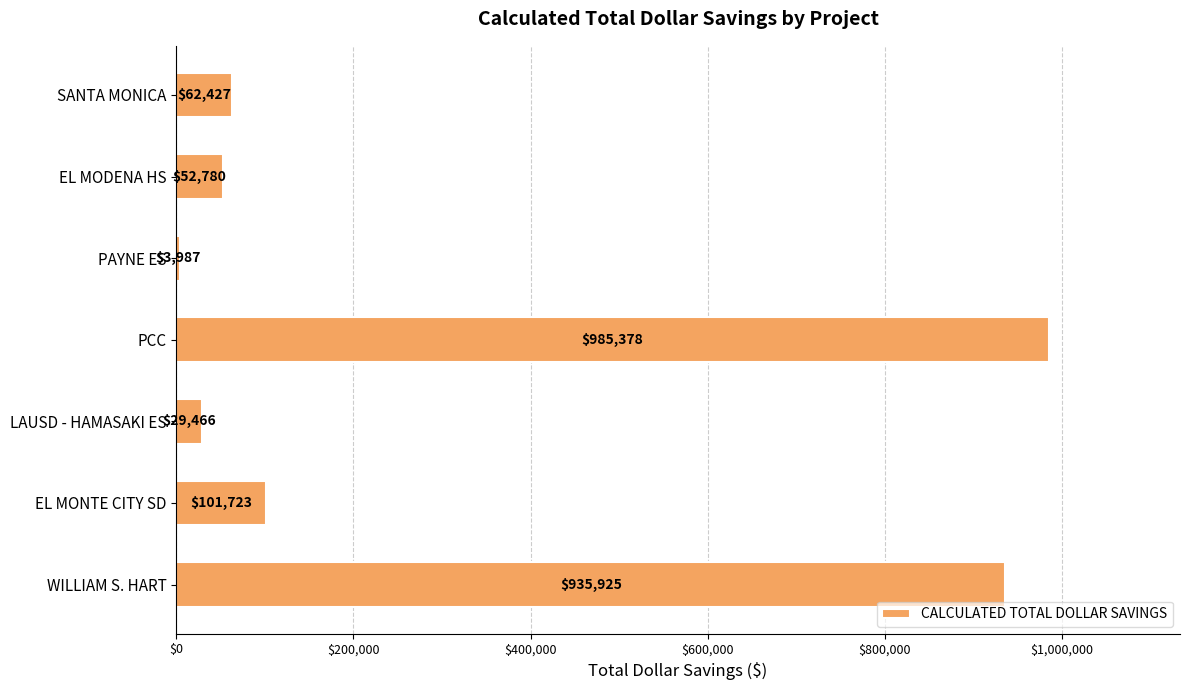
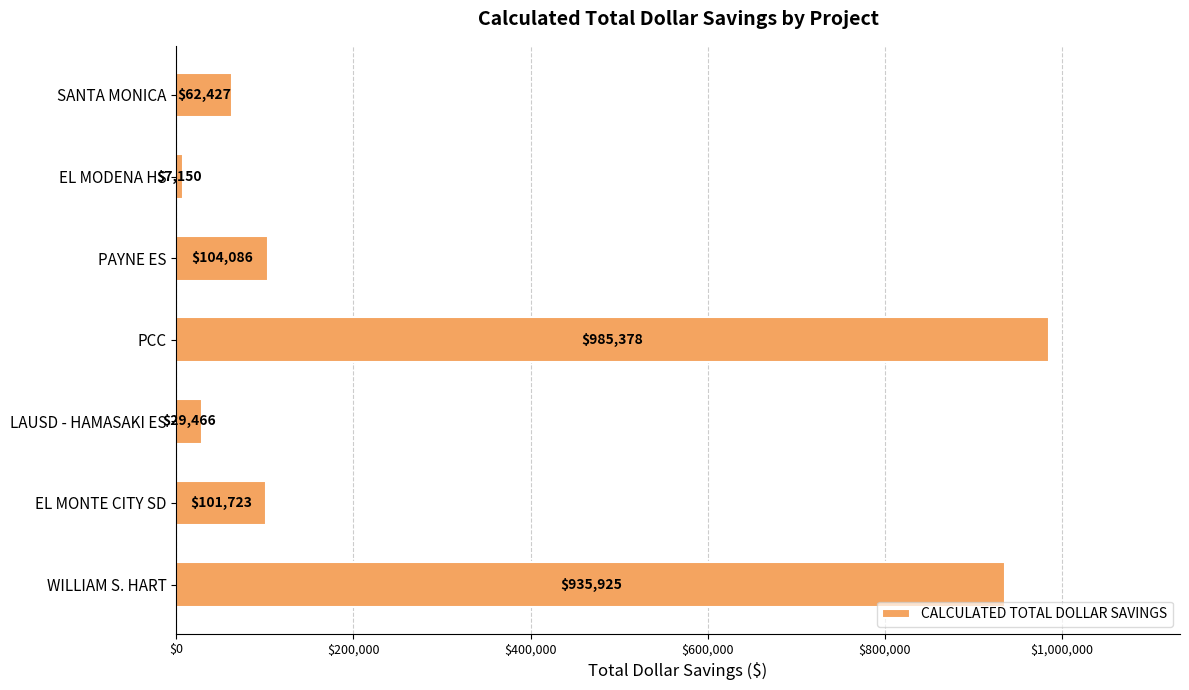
EL MODENA HS: $52,780 -> $7,150
PAYNE ES: $3,987 -> $104,086
